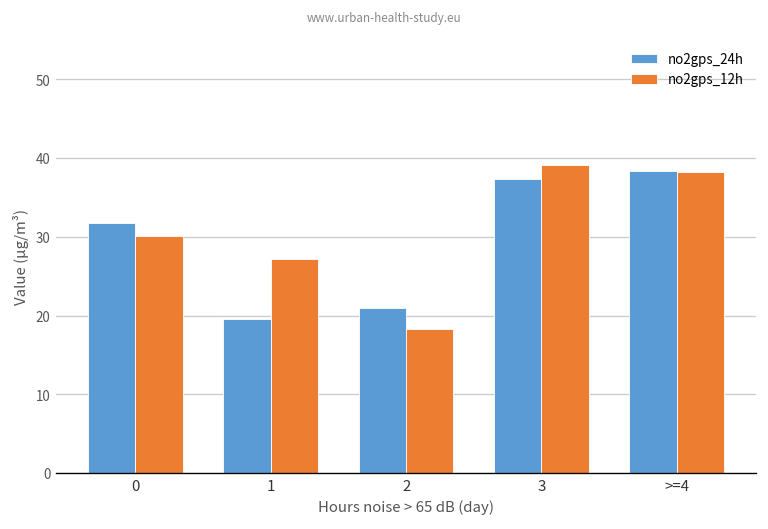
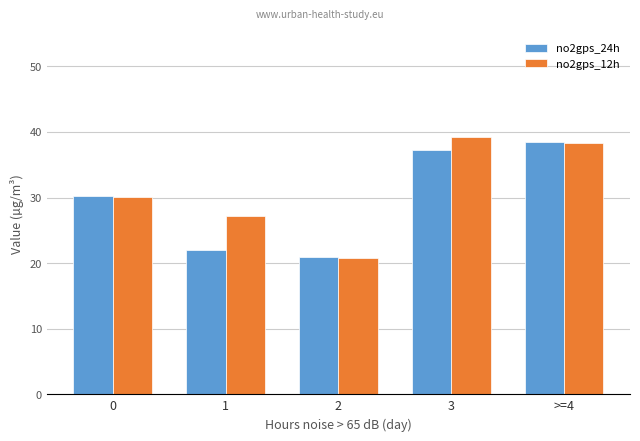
no2gps_24h, 0: 32 -> 30
no2gps_24h, 1: 20 -> 22
no2gps_12h, 2: 18 -> 21
